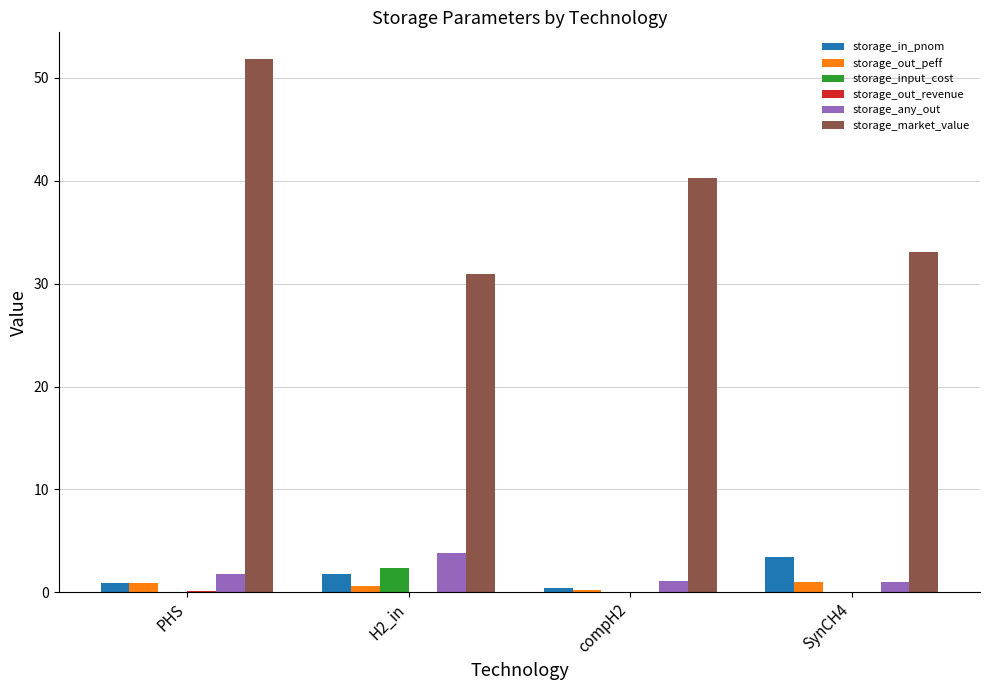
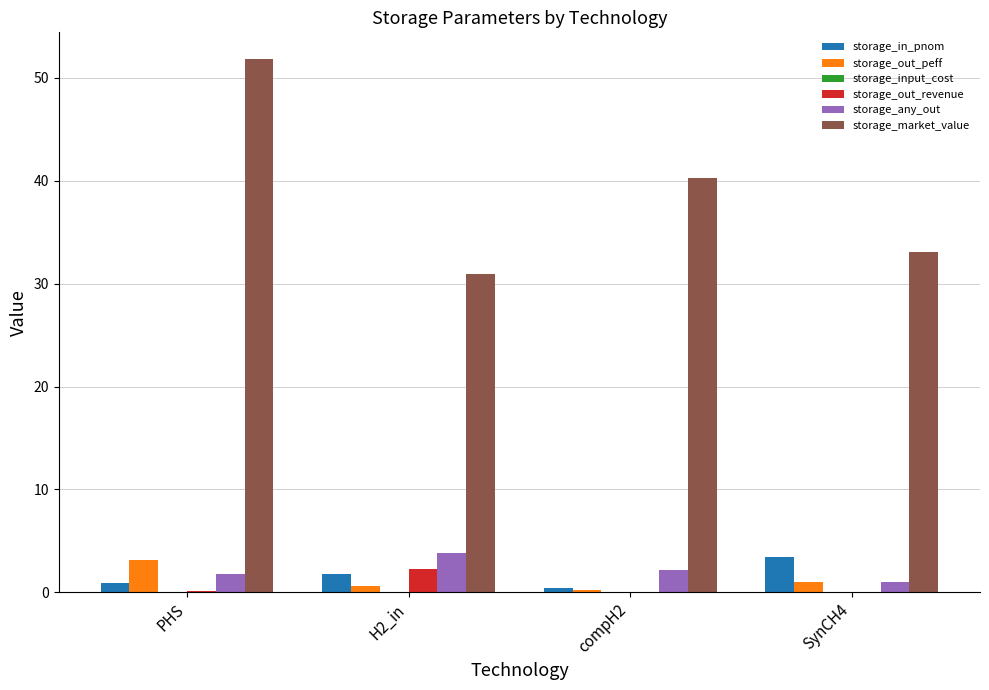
storage_out_peff, PHS: 0.9 -> 3.1
storage_input_cost, H2_in: 2.4 -> 0.0
storage_out_revenue, H2_in: 0.1 -> 2.3
storage_any_out, compH2: 1.1 -> 2.2
